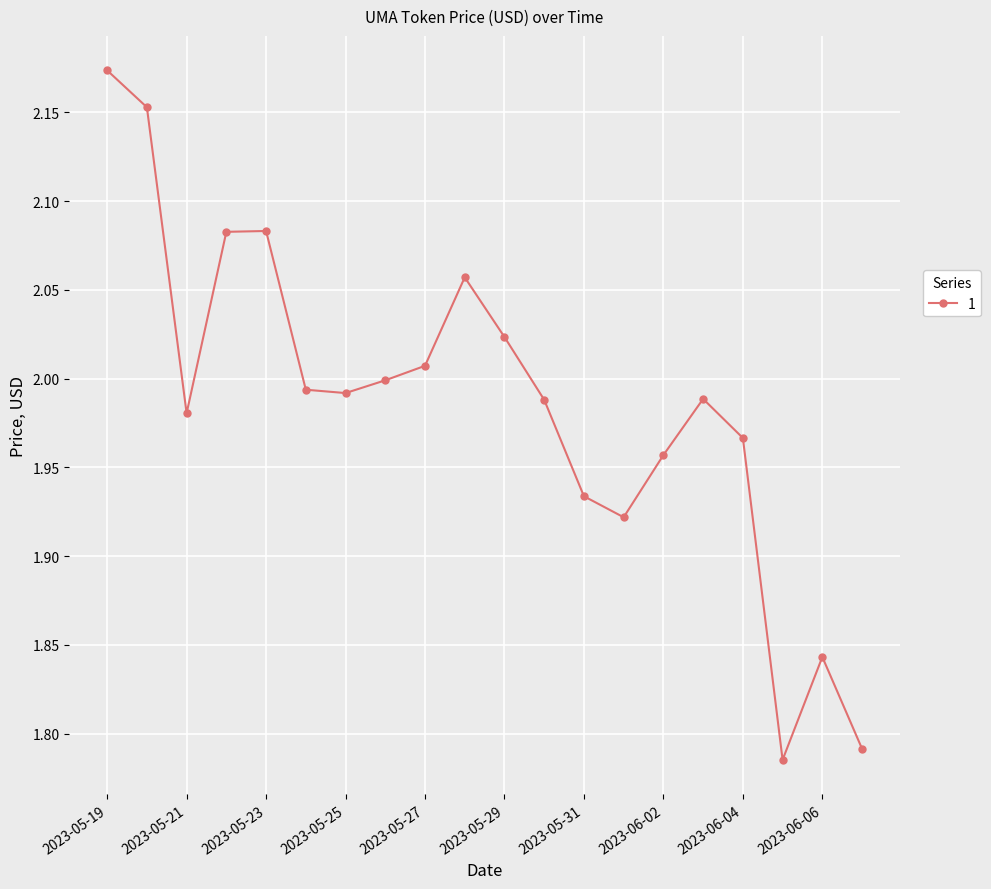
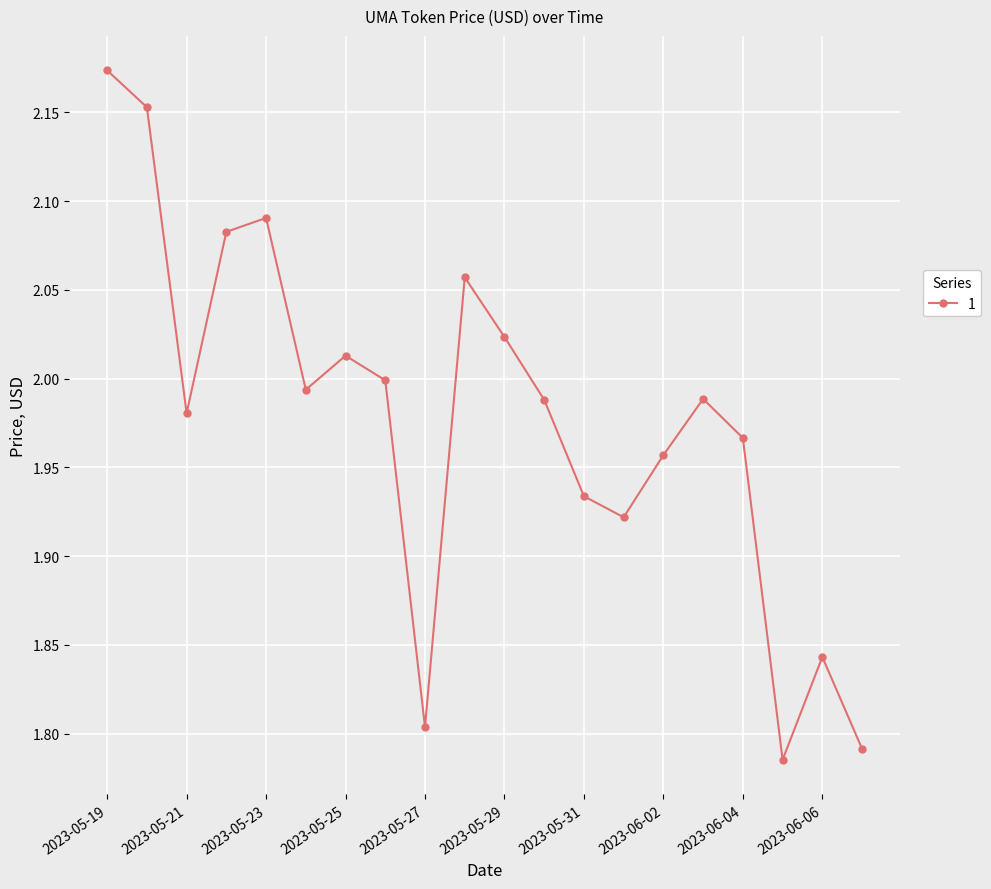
2023-05-23: 2.083 -> 2.091
2023-05-25: 1.992 -> 2.013
2023-05-27: 2.007 -> 1.804
